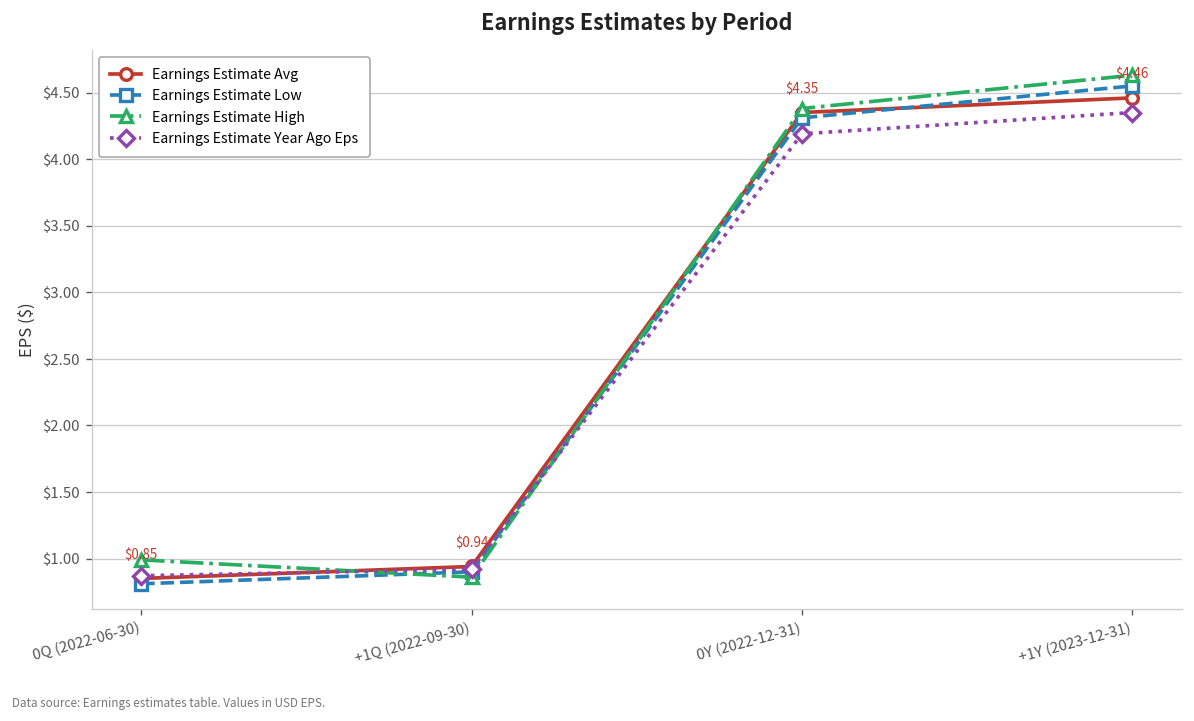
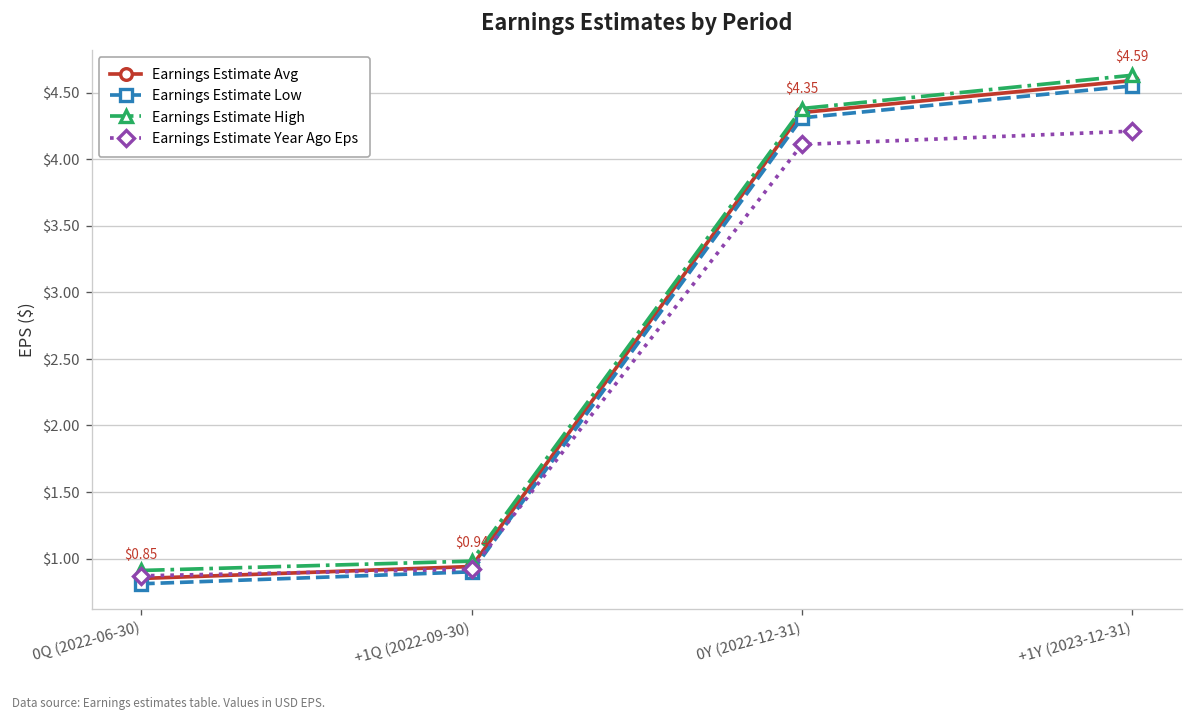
Earnings Estimate High, 0Q (2022-06-30): $0.99 -> $0.91
Earnings Estimate High, +1Q (2022-09-30): $0.86 -> $0.98
Earnings Estimate Year Ago Eps, 0Y (2022-12-31): $4.19 -> $4.11
Earnings Estimate Avg, +1Y (2023-12-31): $4.46 -> $4.59
Earnings Estimate Year Ago Eps, +1Y (2023-12-31): $4.35 -> $4.21
